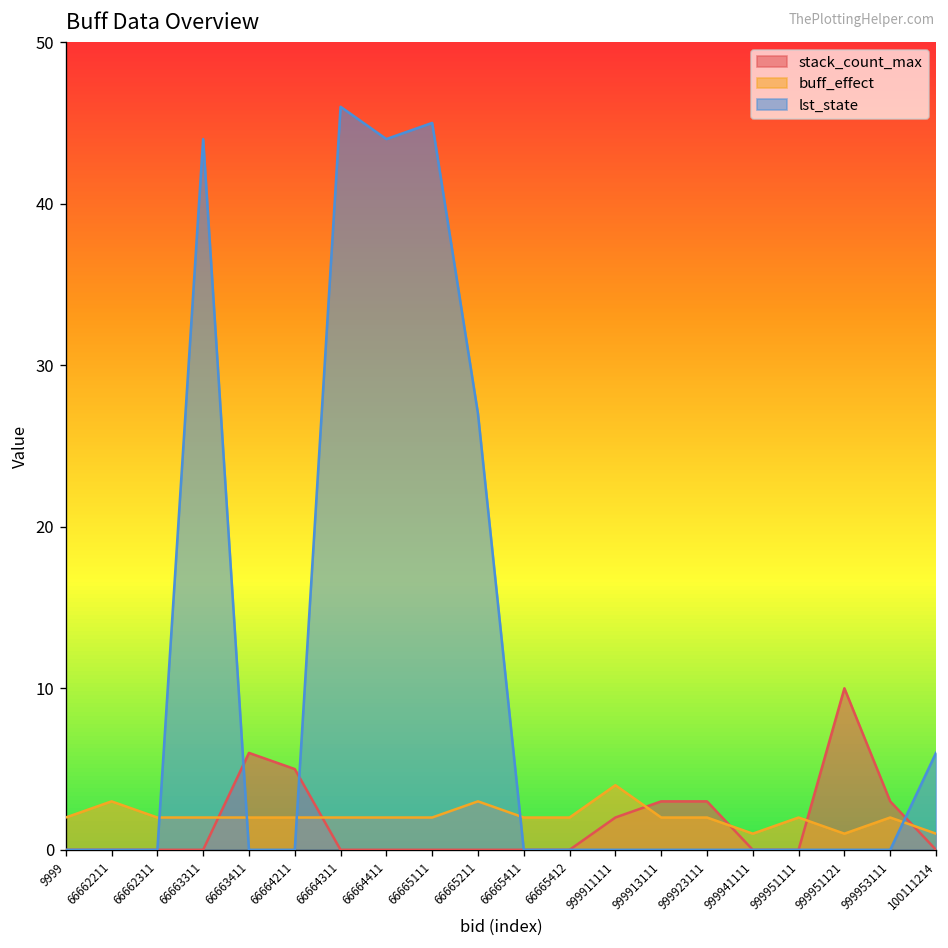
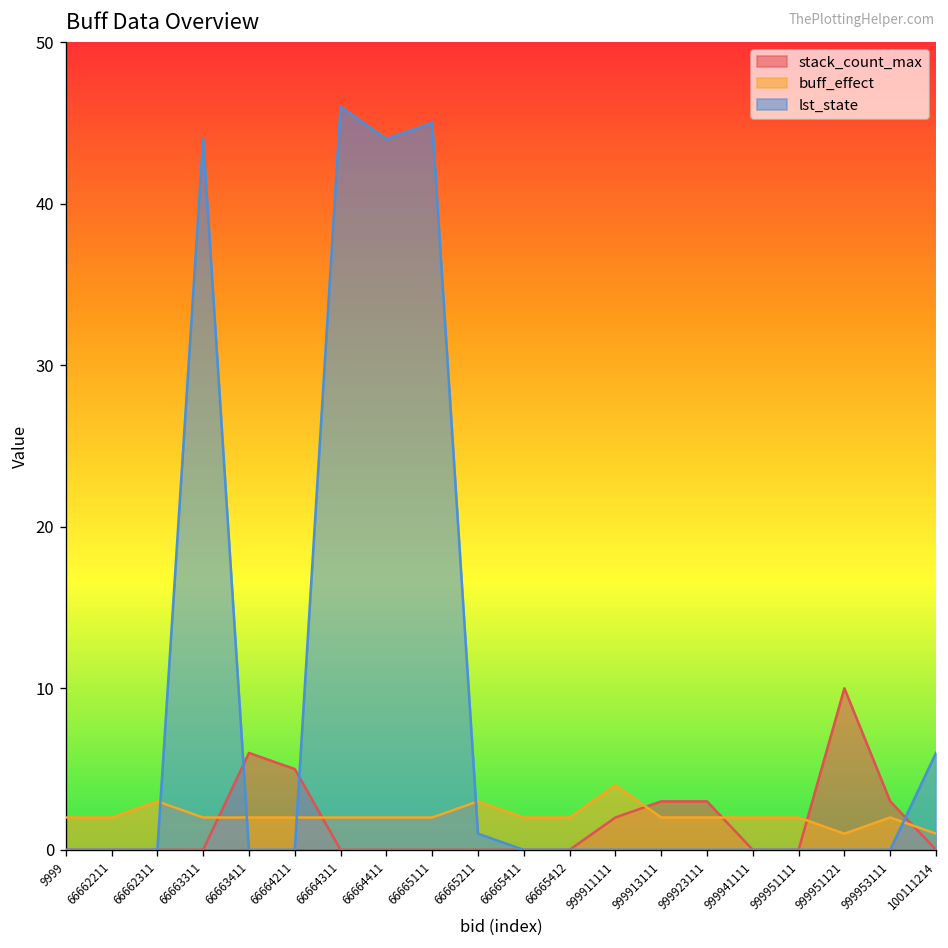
buff_effect, 66662211: 3 -> 2
buff_effect, 66662311: 2 -> 3
lst_state, 66665211: 27 -> 1
buff_effect, 999941111: 1 -> 2
